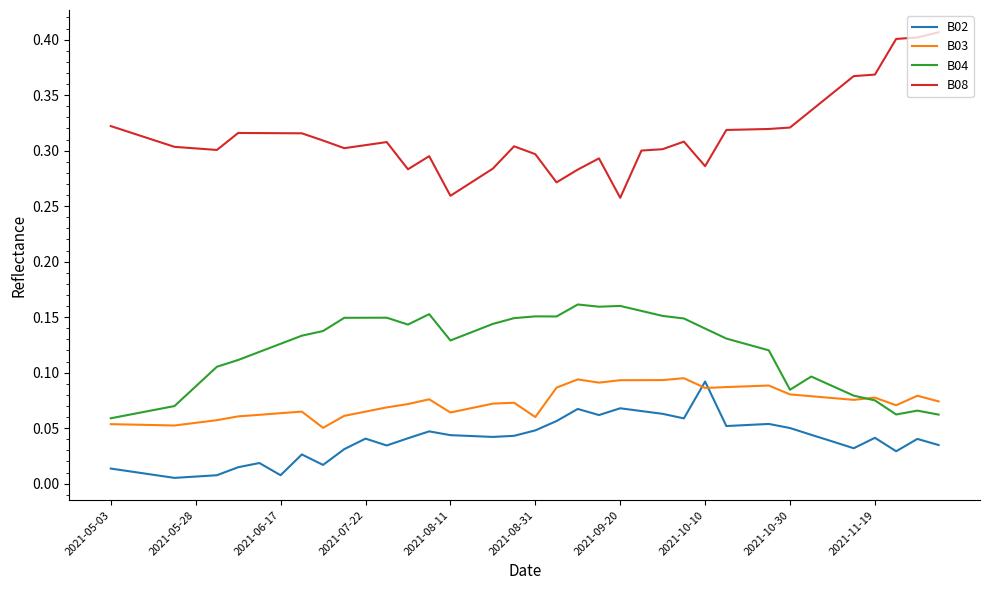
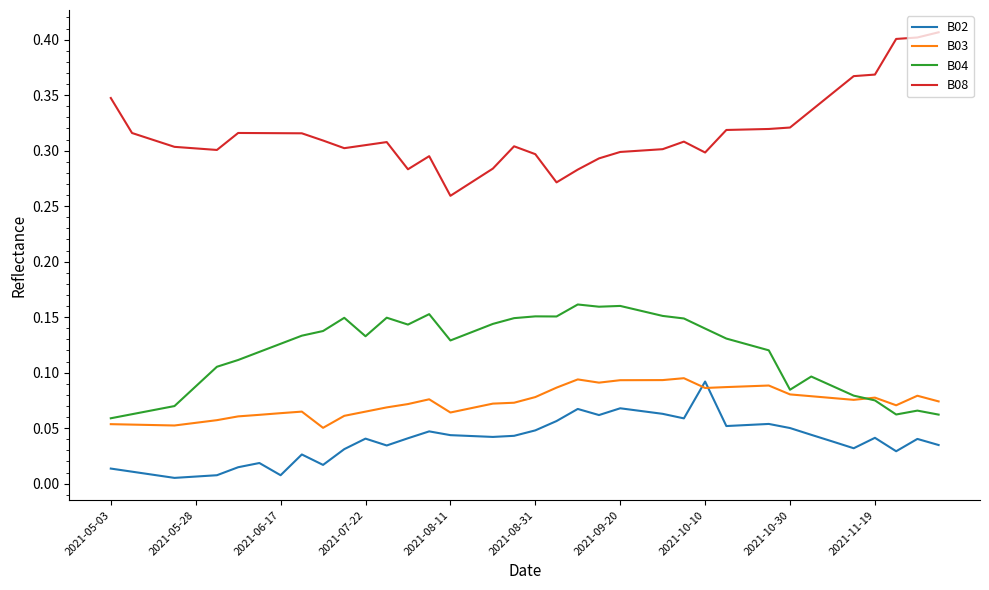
B08, 2021-05-03: 0.322 -> 0.347
B04, 2021-07-22: 0.149 -> 0.133
B03, 2021-08-31: 0.060 -> 0.078
B08, 2021-09-20: 0.258 -> 0.299
B08, 2021-10-10: 0.286 -> 0.298
